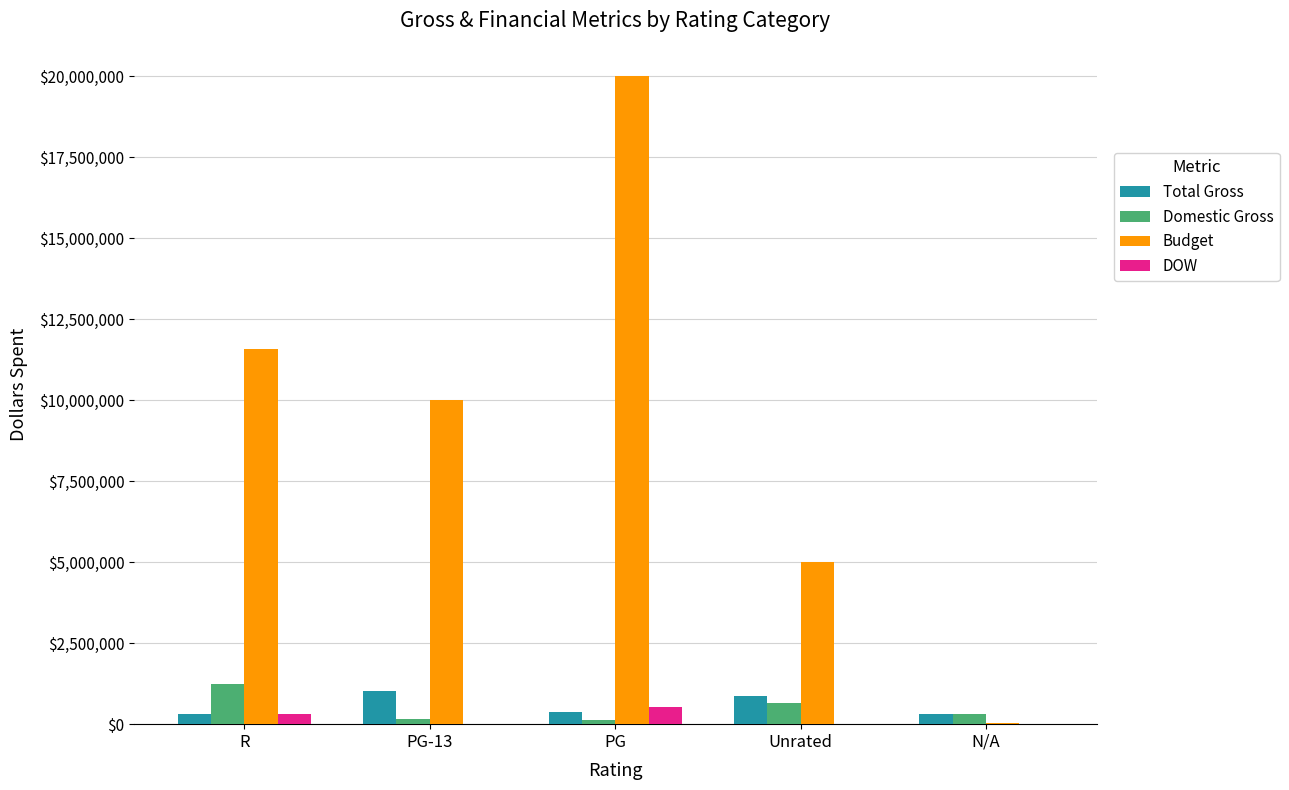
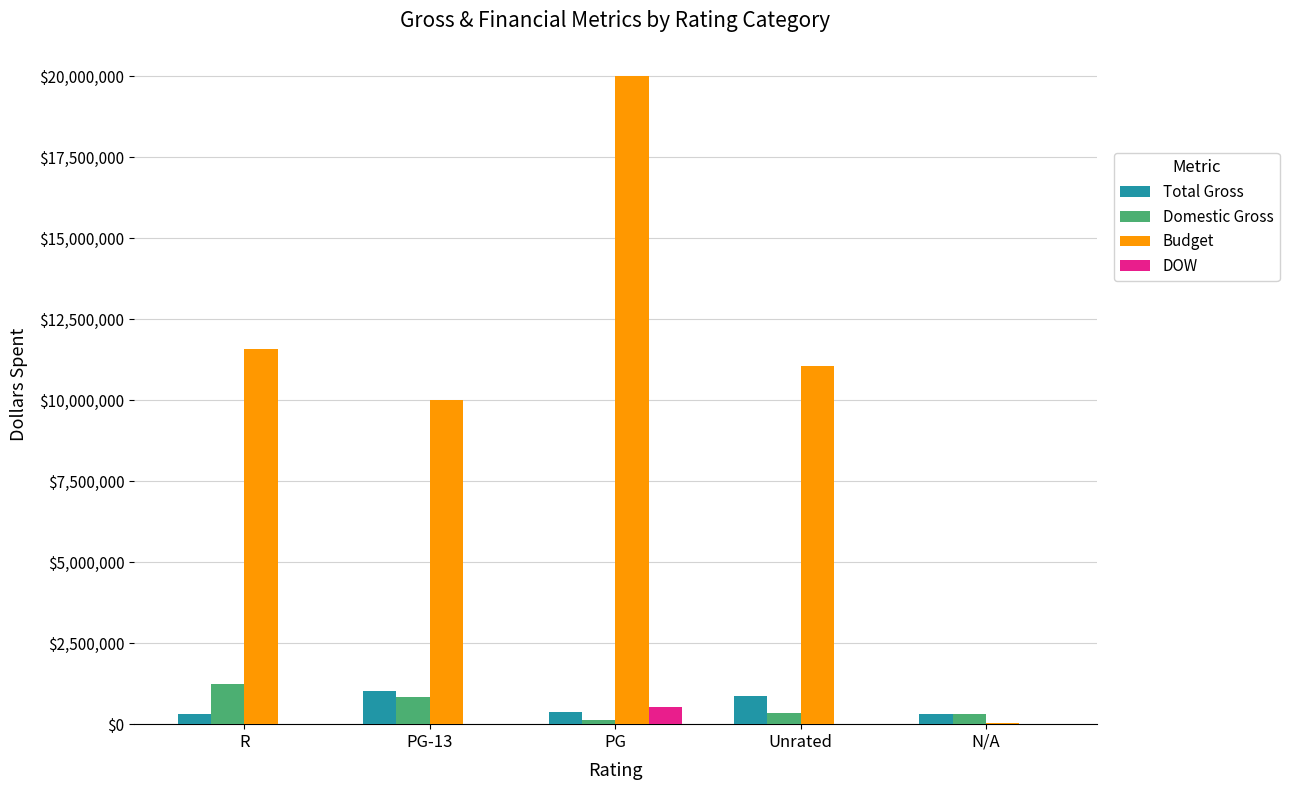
DOW, R: $300,000 -> $0
Domestic Gross, PG-13: $200,000 -> $800,000
Domestic Gross, Unrated: $700,000 -> $400,000
Budget, Unrated: $5,000,000 -> $11,100,000
